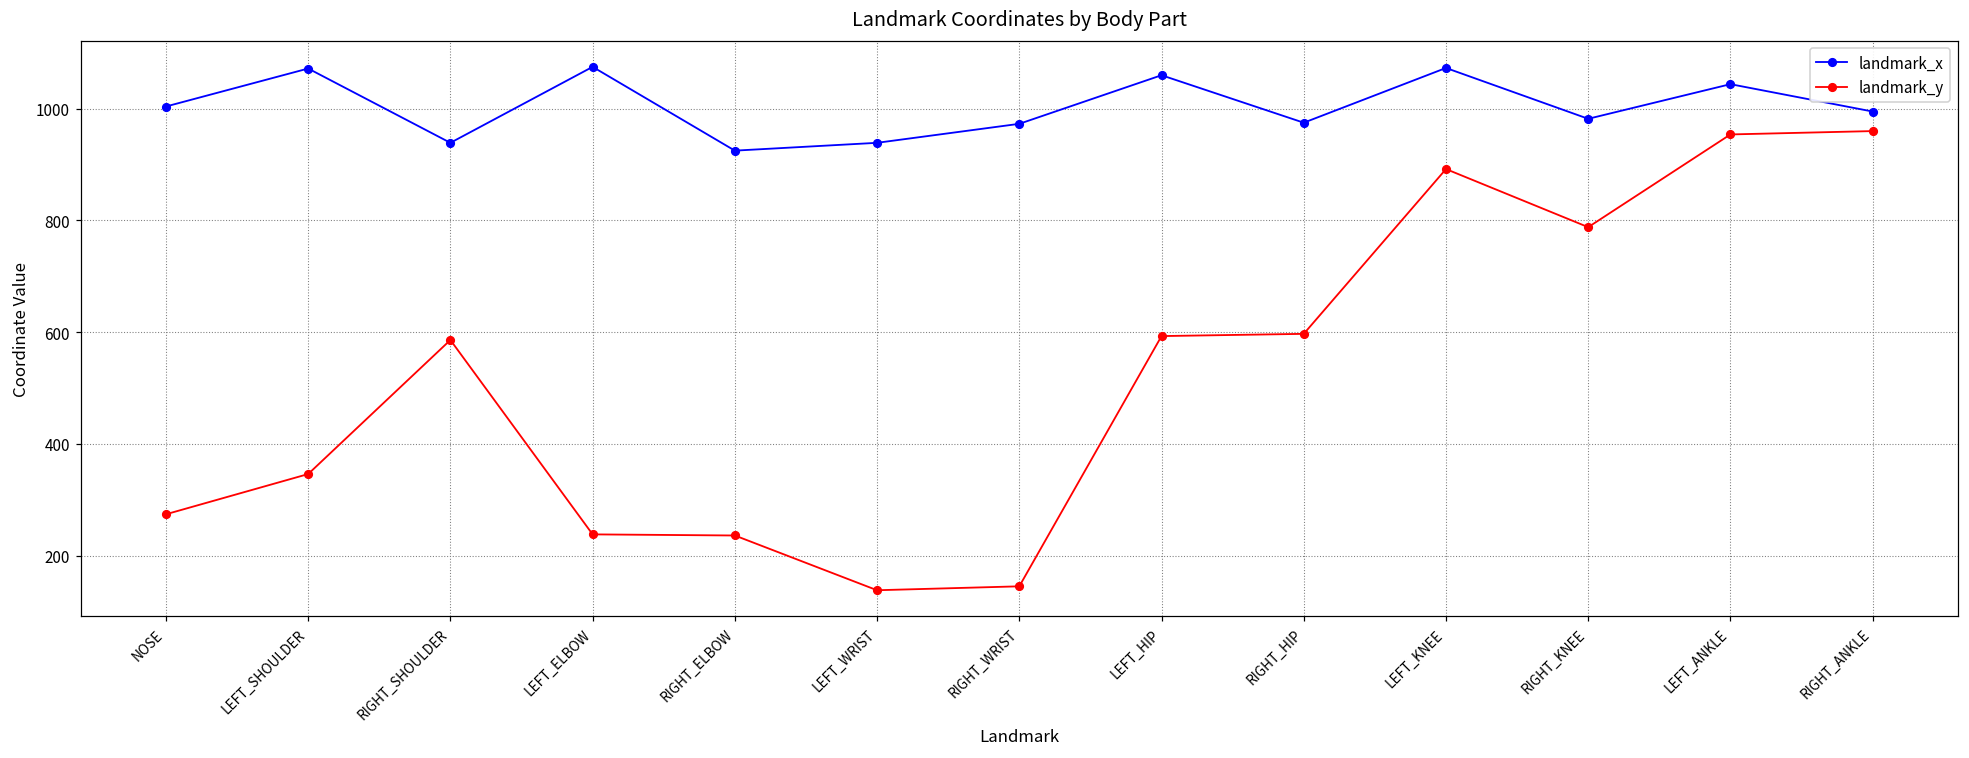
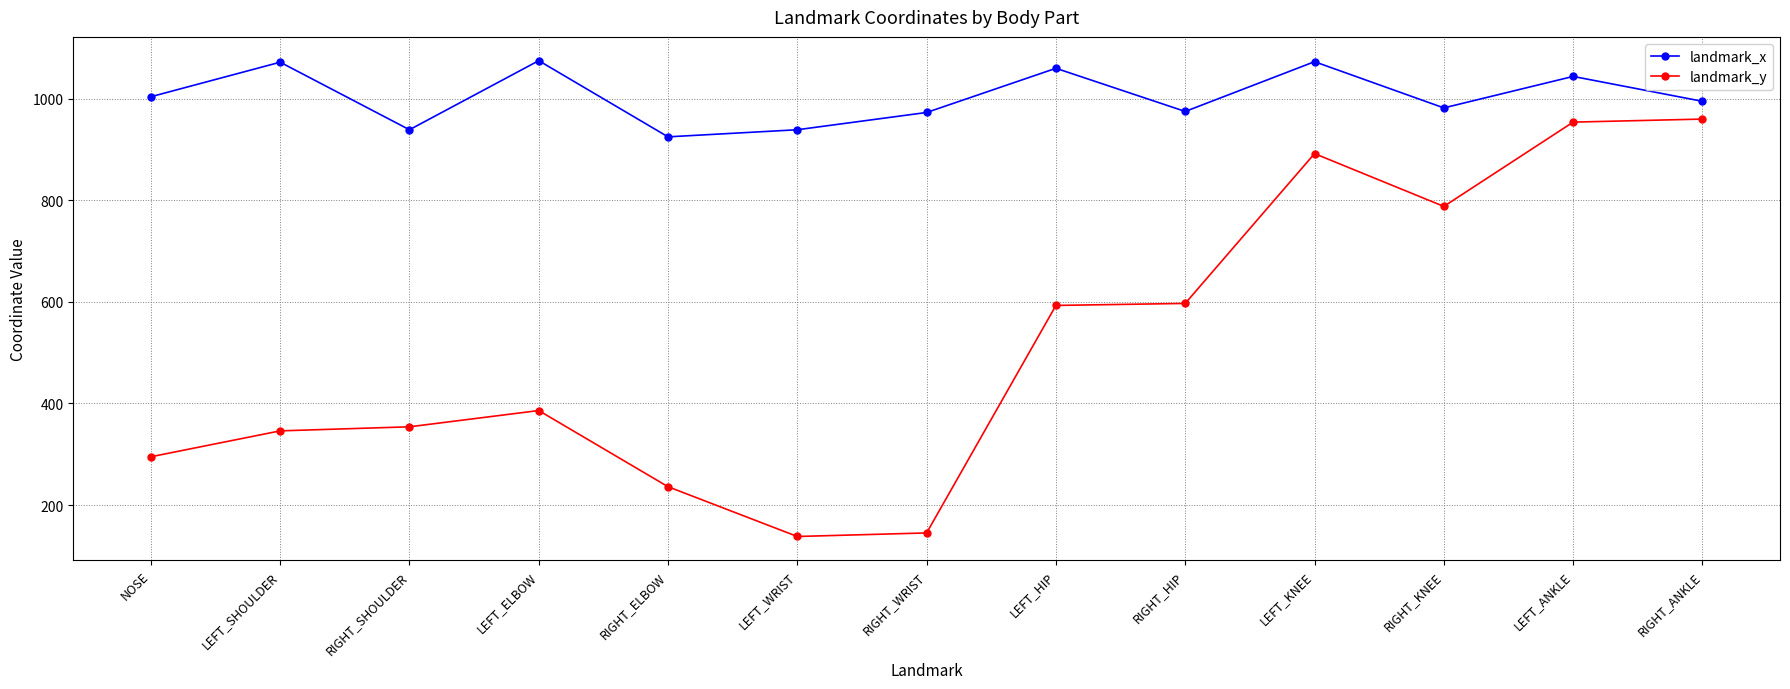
landmark_y, NOSE: 270 -> 300
landmark_y, RIGHT_SHOULDER: 590 -> 350
landmark_y, LEFT_ELBOW: 240 -> 390
